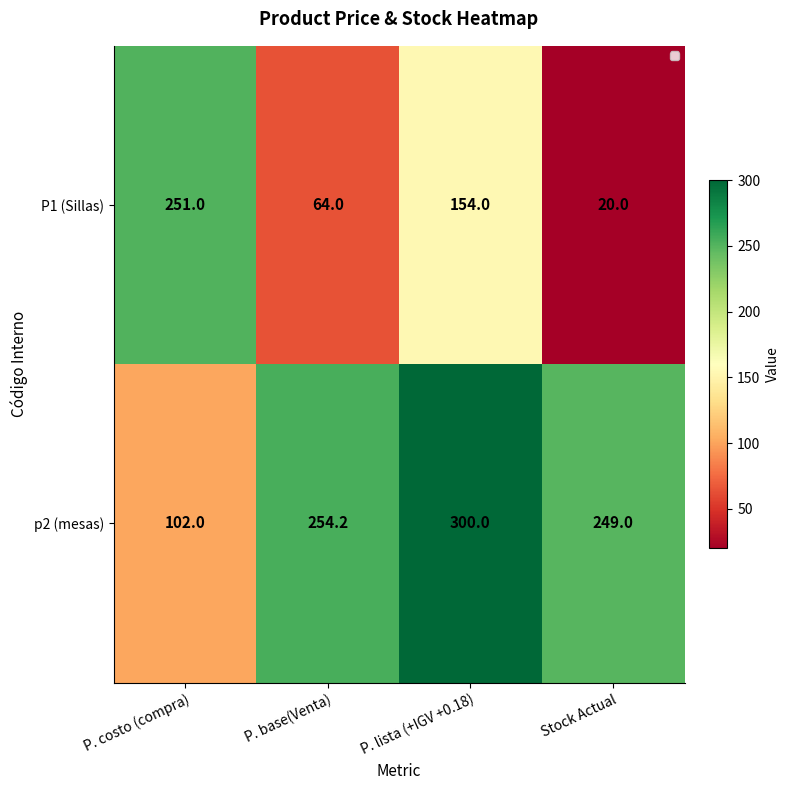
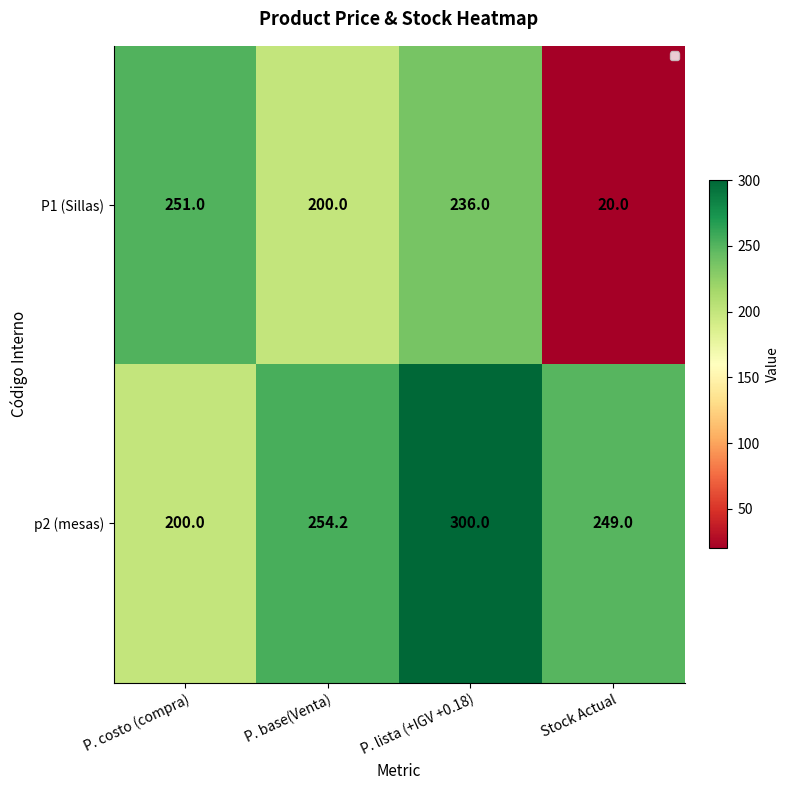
P1 (Sillas), P. base(Venta): 64.0 -> 200.0
P1 (Sillas), P. lista (+IGV +0.18): 154.0 -> 236.0
p2 (mesas), P. costo (compra): 102.0 -> 200.0
